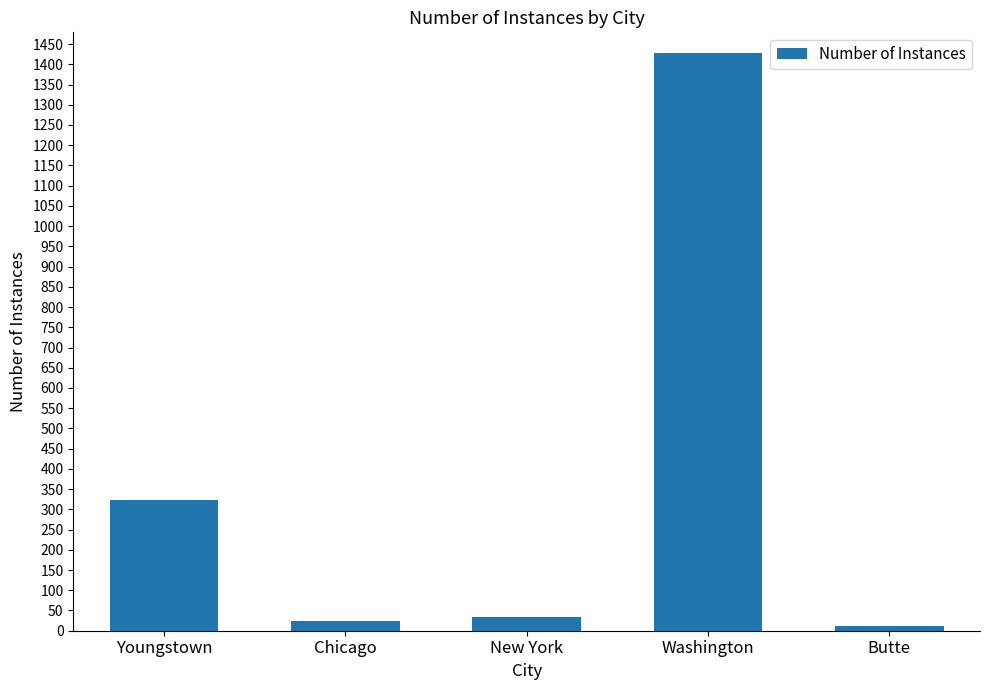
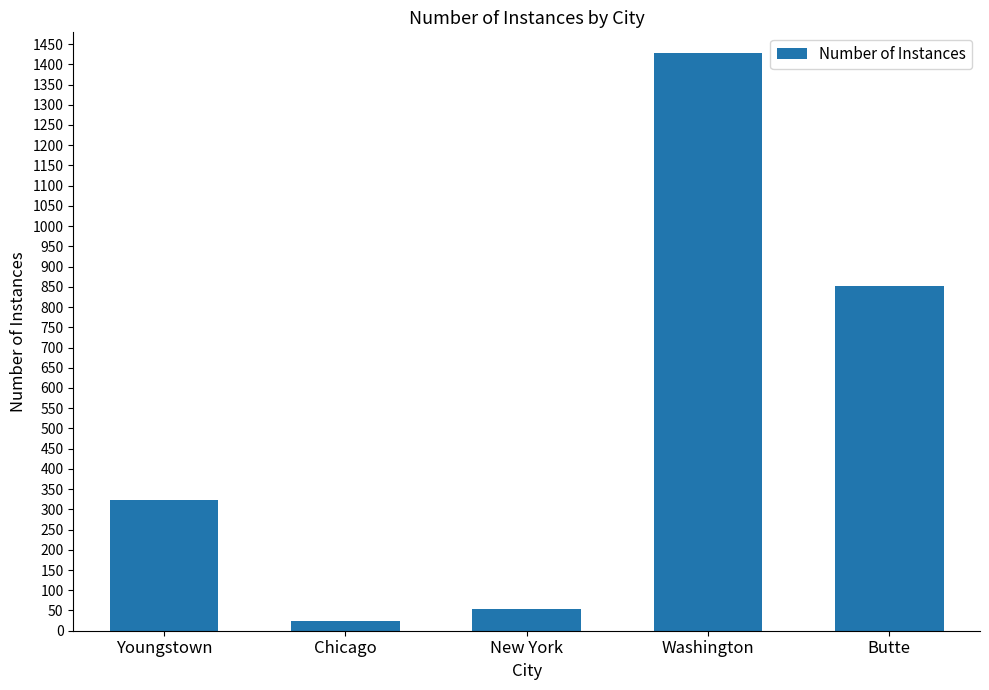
New York: 30 -> 50
Butte: 10 -> 850
